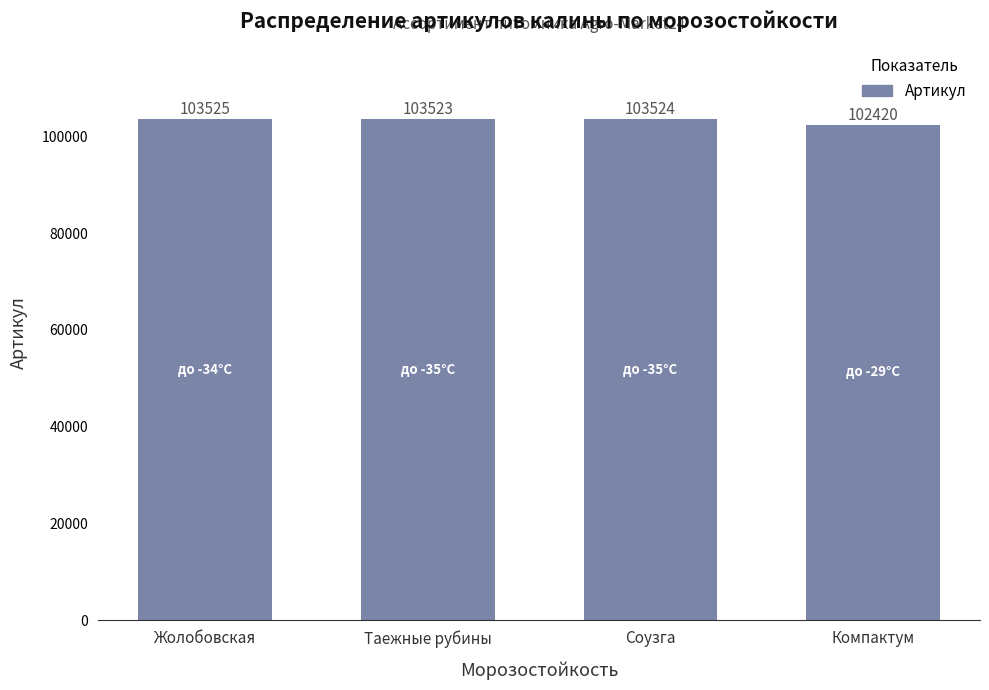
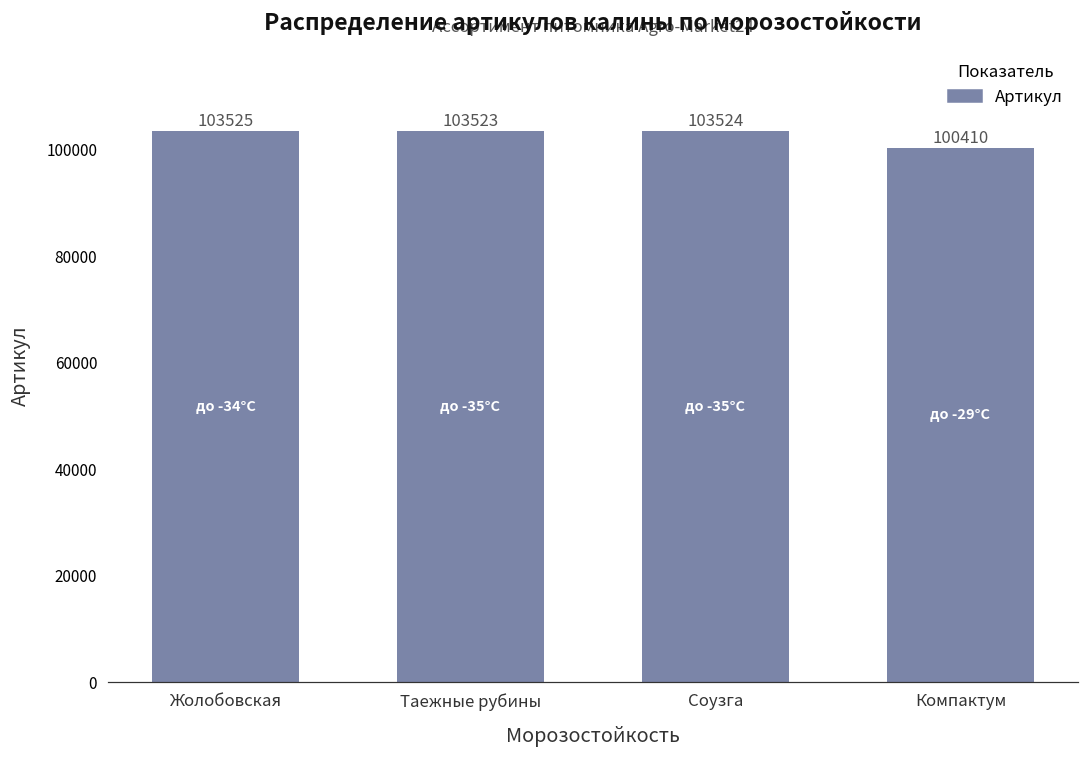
Компактум: 102420 -> 100410
